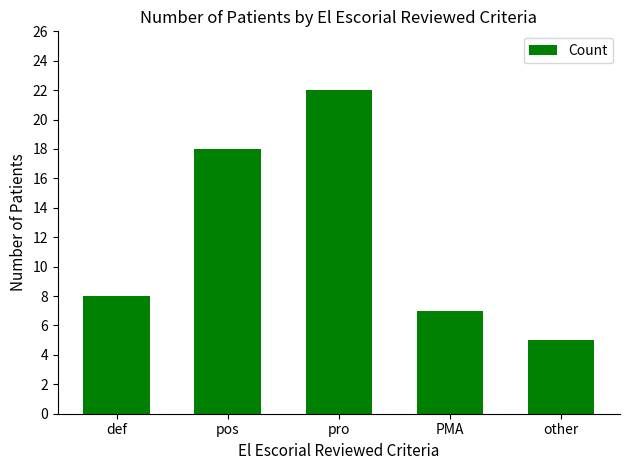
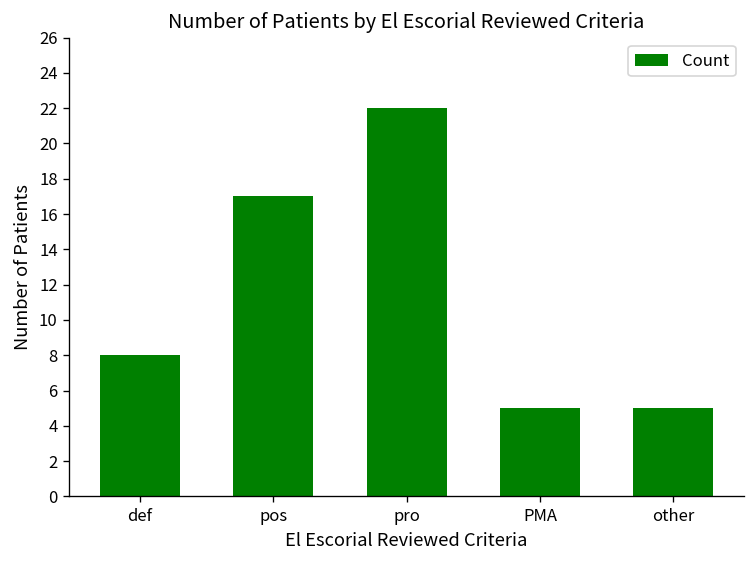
pos: 18 -> 17
PMA: 7 -> 5
